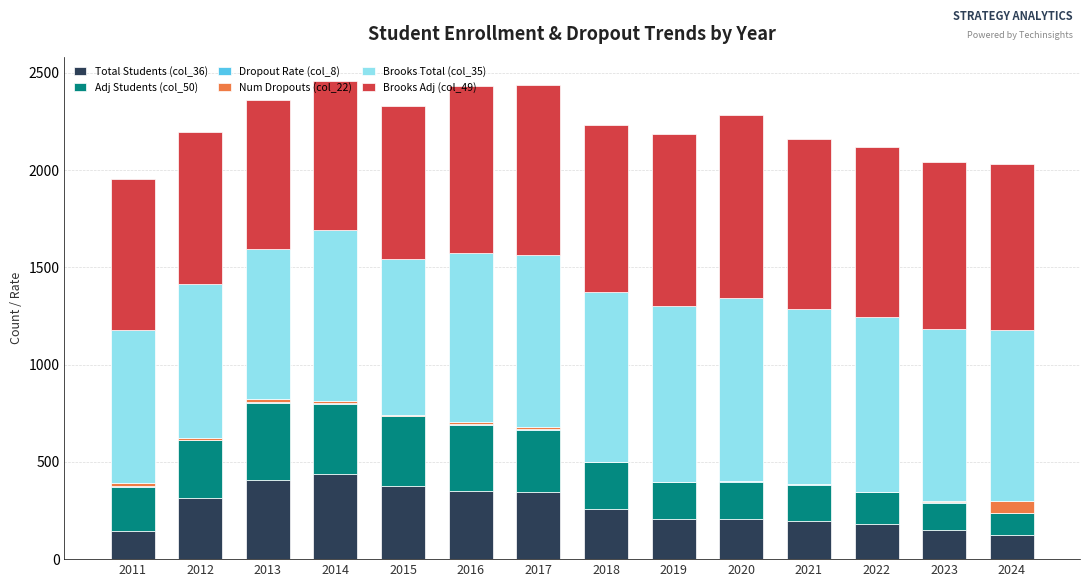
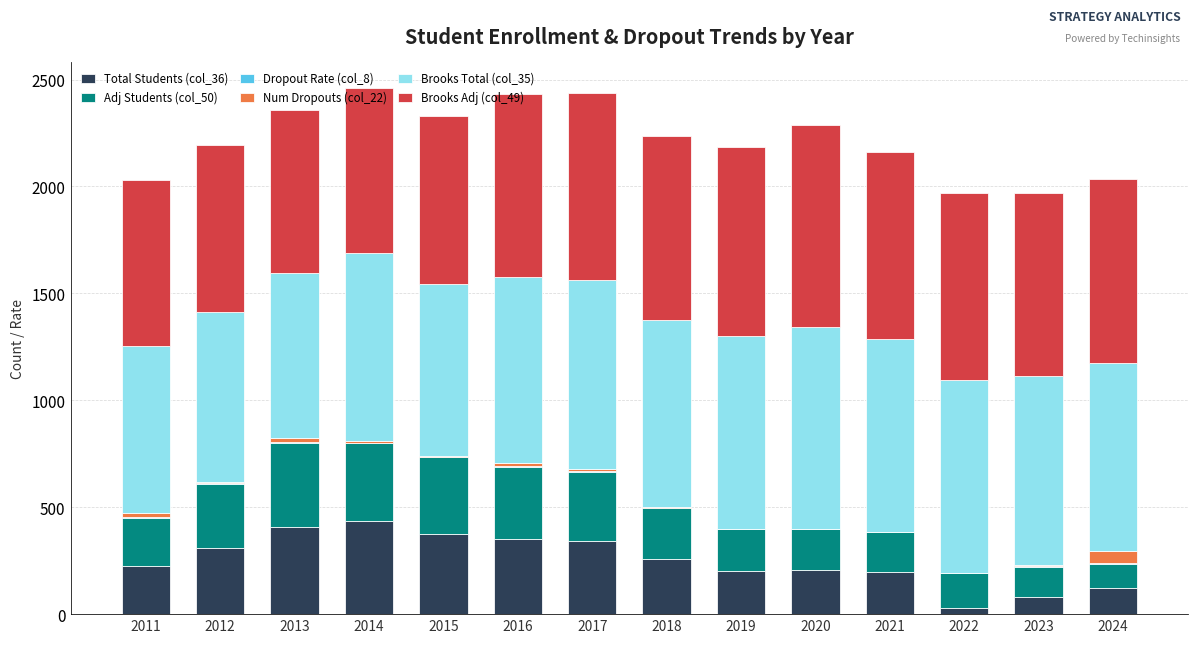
Total Students (col_36), 2011: 150 -> 230
Total Students (col_36), 2022: 180 -> 30
Total Students (col_36), 2023: 150 -> 80
